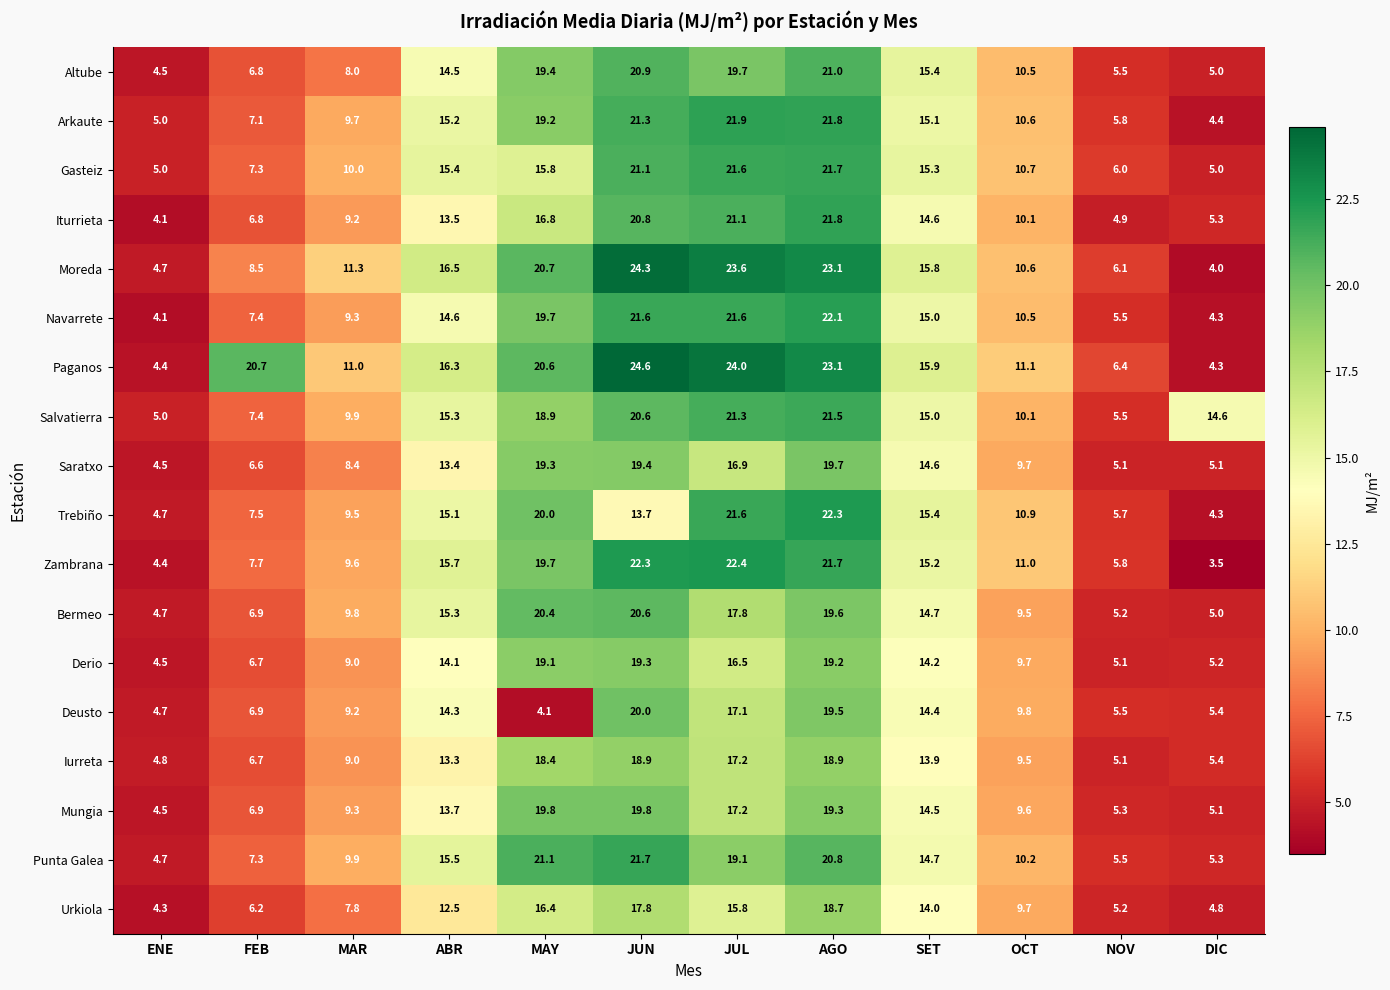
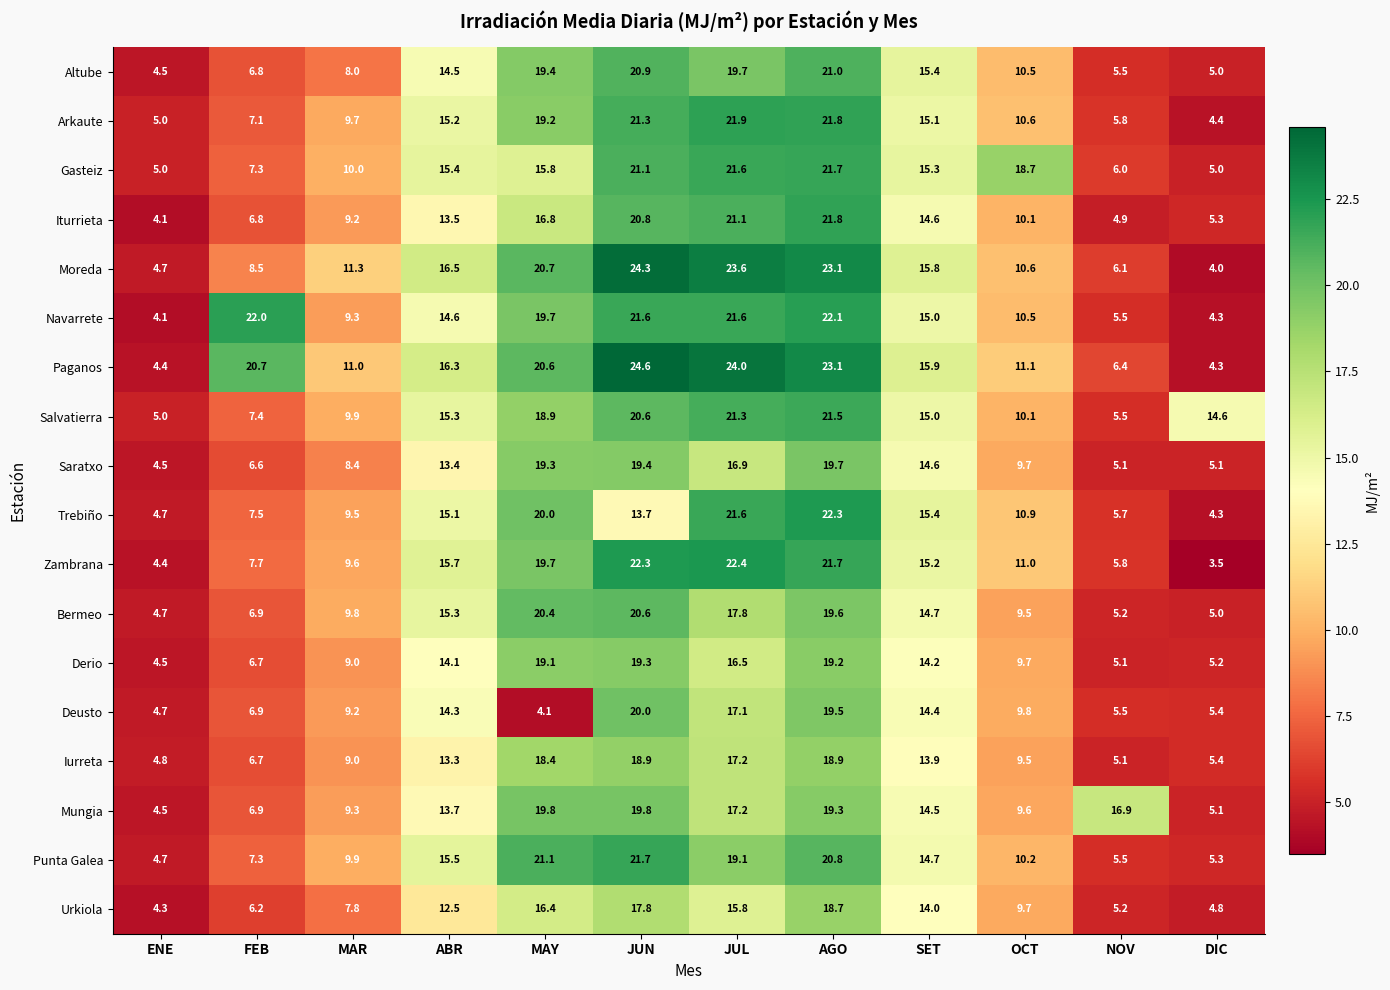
Gasteiz, OCT: 10.7 -> 18.7
Navarrete, FEB: 7.4 -> 22.0
Mungia, NOV: 5.3 -> 16.9
